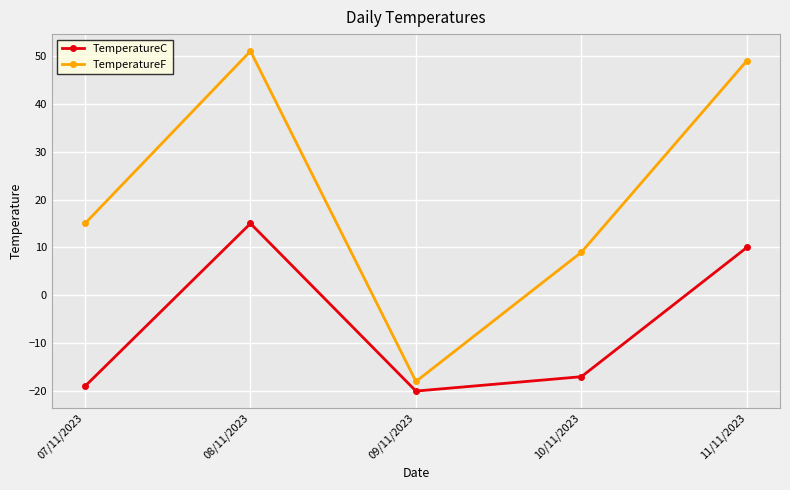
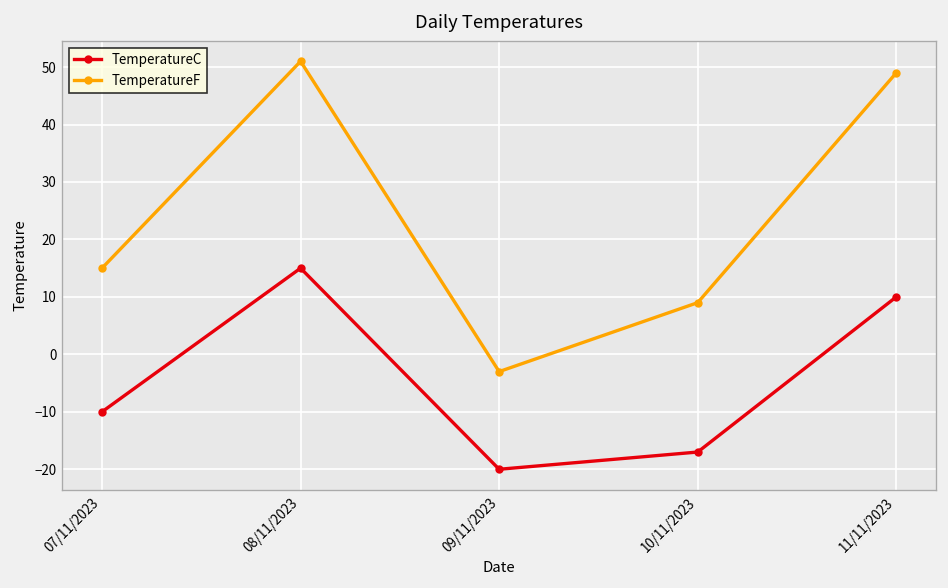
TemperatureC, 07/11/2023: -19 -> -10
TemperatureF, 09/11/2023: -18 -> -3
